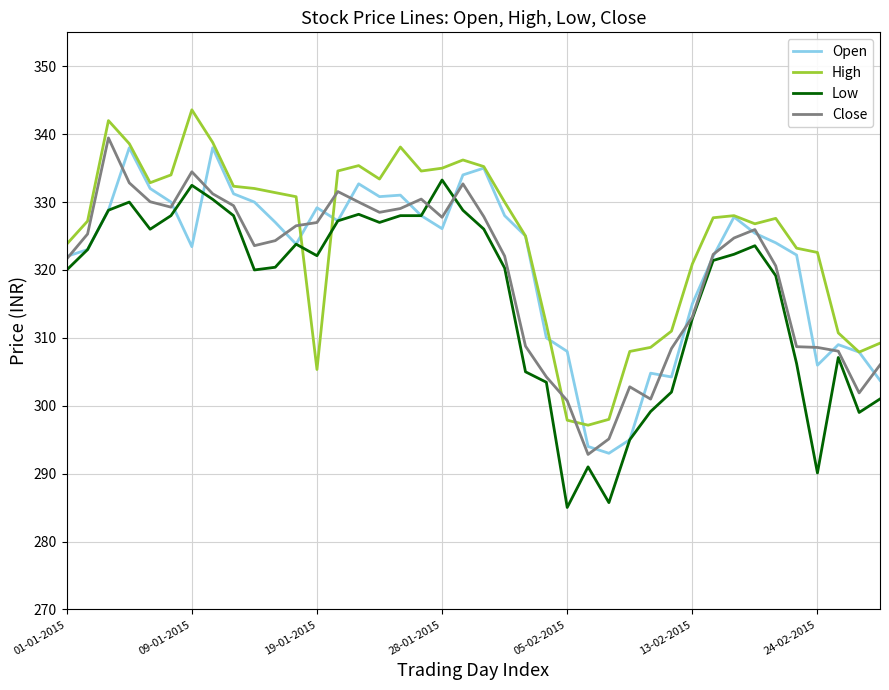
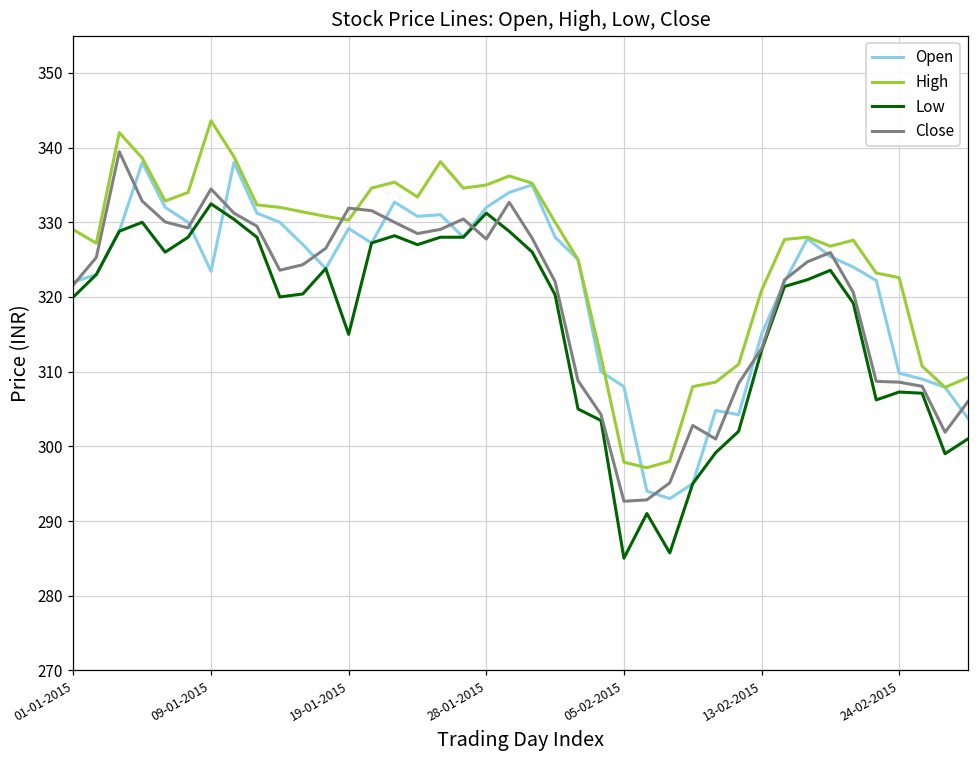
High, 01-01-2015: 324 -> 329
High, 19-01-2015: 305 -> 330
Low, 19-01-2015: 322 -> 315
Close, 19-01-2015: 327 -> 332
Open, 28-01-2015: 326 -> 332
Low, 28-01-2015: 333 -> 331
Close, 05-02-2015: 301 -> 293
Open, 24-02-2015: 306 -> 310
Low, 24-02-2015: 290 -> 307
